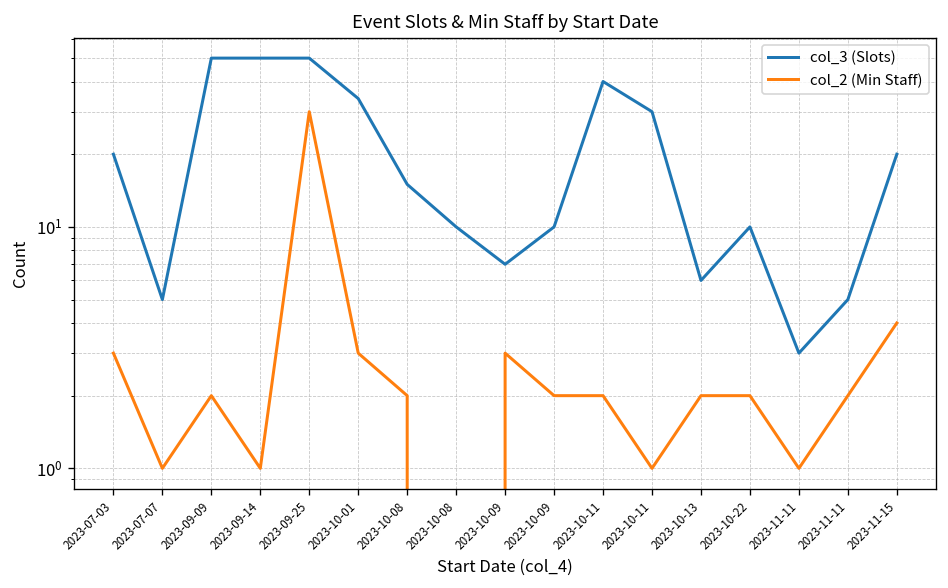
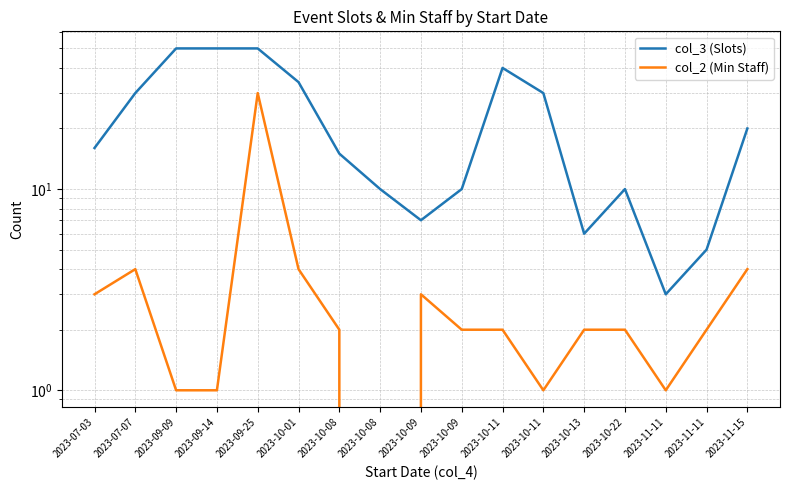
col_3 (Slots), 2023-07-03: 20 -> 16
col_3 (Slots), 2023-07-07: 5 -> 30
col_2 (Min Staff), 2023-07-07: 1 -> 4
col_2 (Min Staff), 2023-09-09: 2 -> 1
col_2 (Min Staff), 2023-10-01: 3 -> 4
